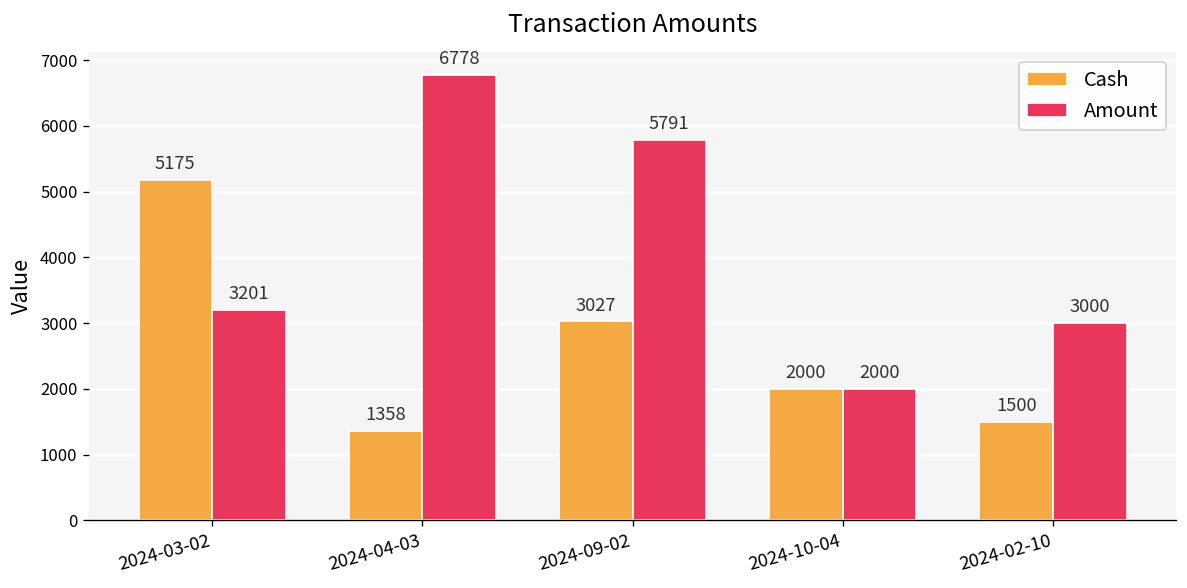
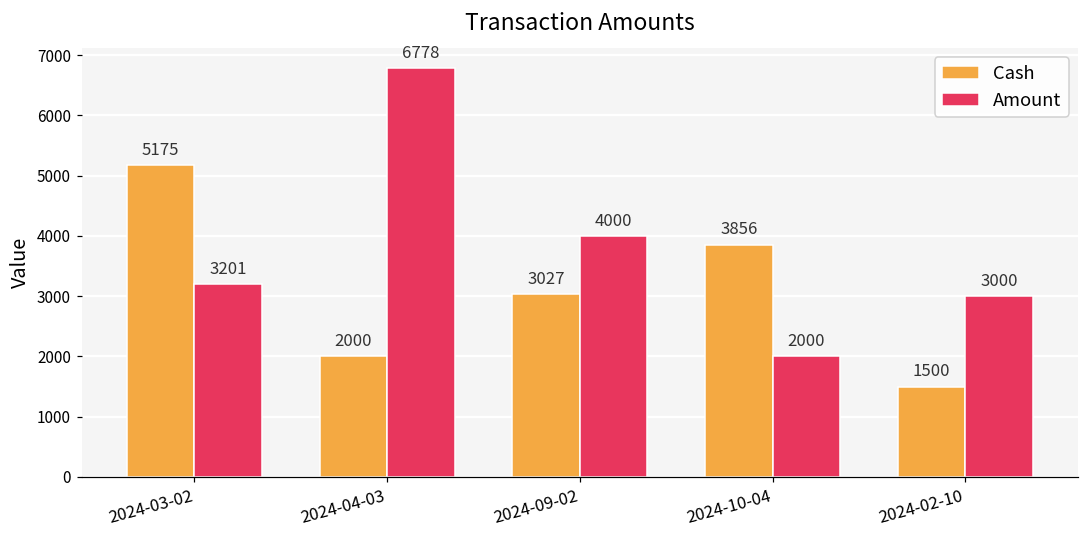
Cash, 2024-04-03: 1358 -> 2000
Amount, 2024-09-02: 5791 -> 4000
Cash, 2024-10-04: 2000 -> 3856
